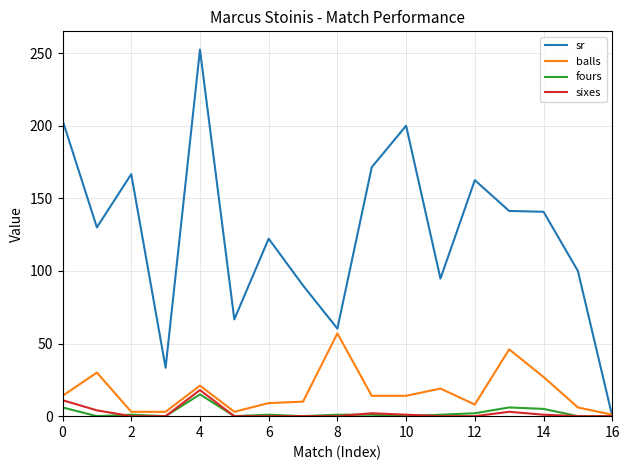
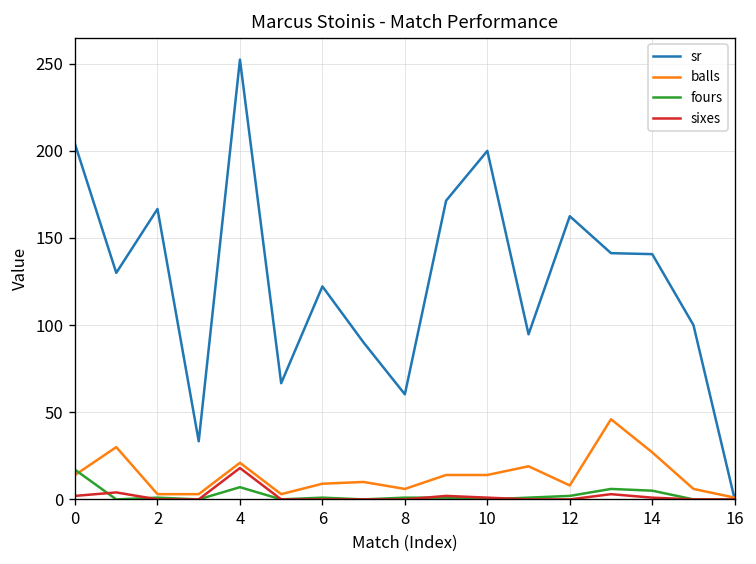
fours, 0: 6 -> 17
sixes, 0: 11 -> 2
fours, 4: 15 -> 7
balls, 8: 57 -> 6
